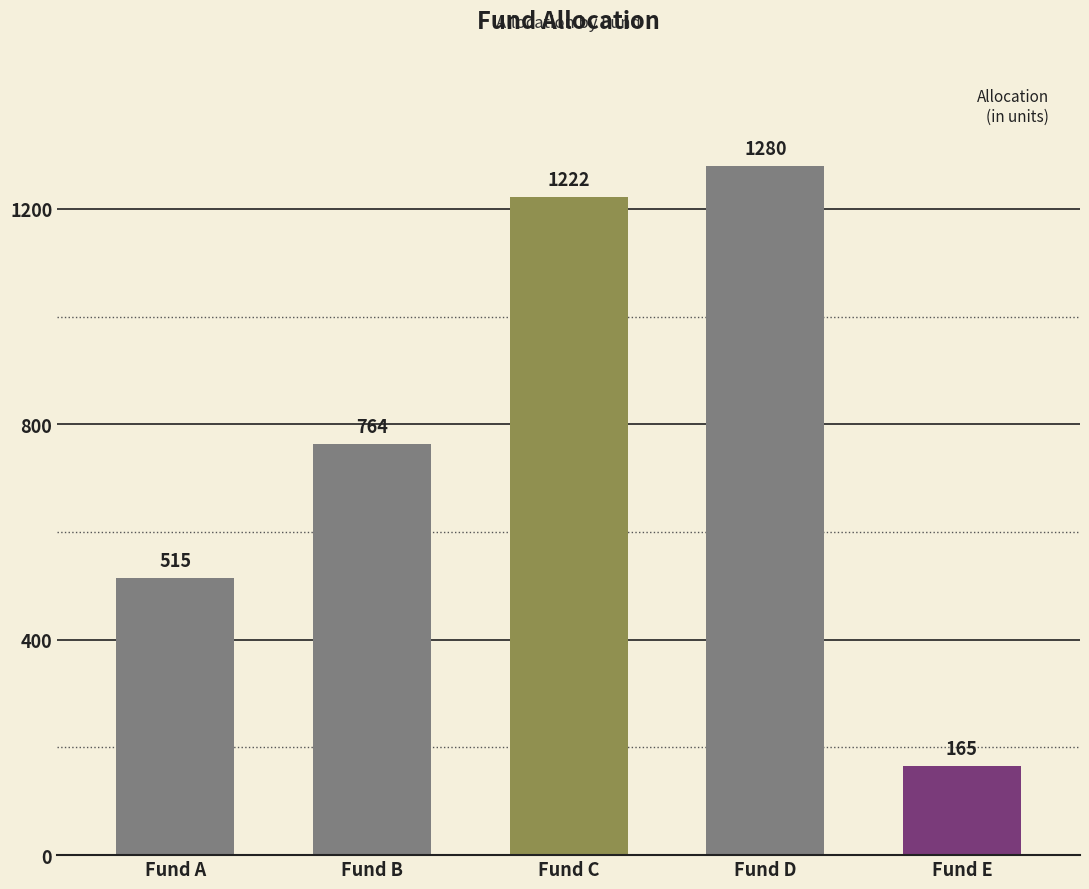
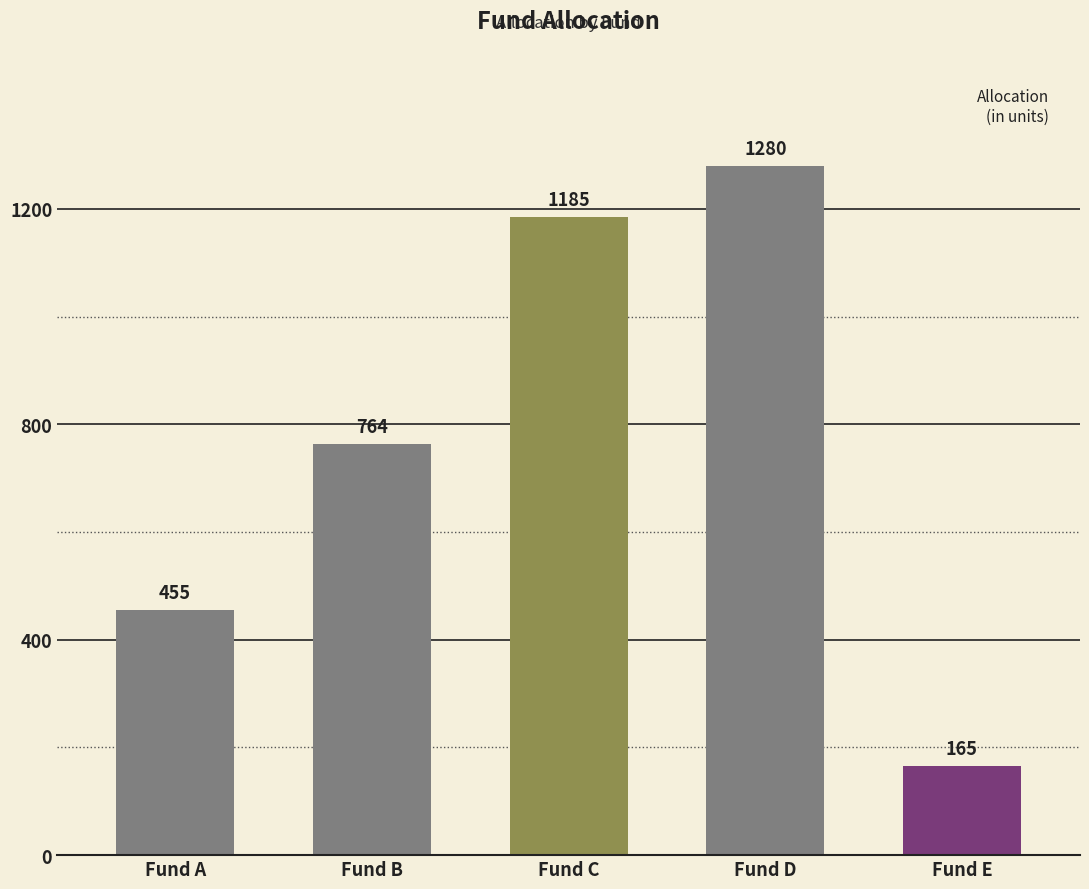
Fund A: 515 -> 455
Fund C: 1222 -> 1185
